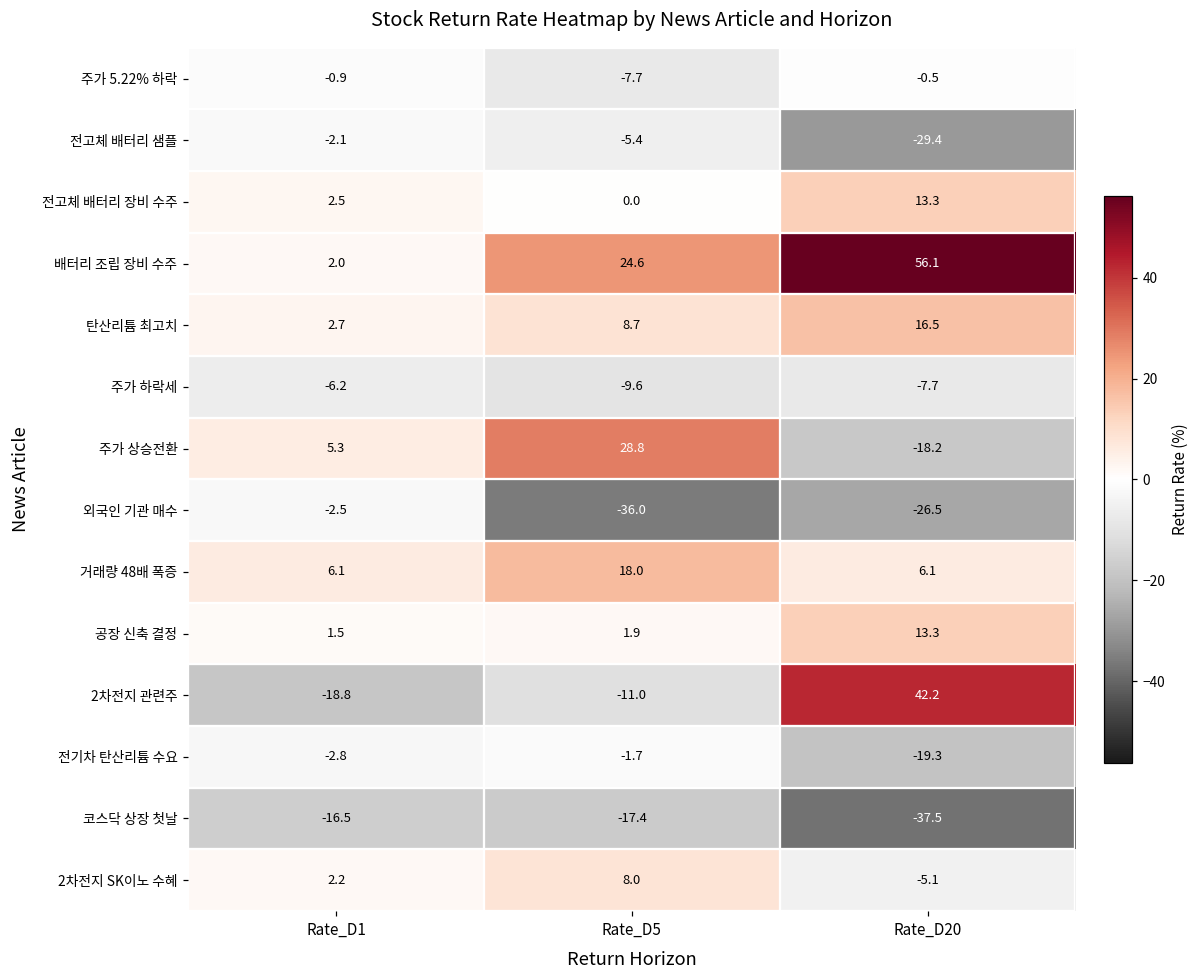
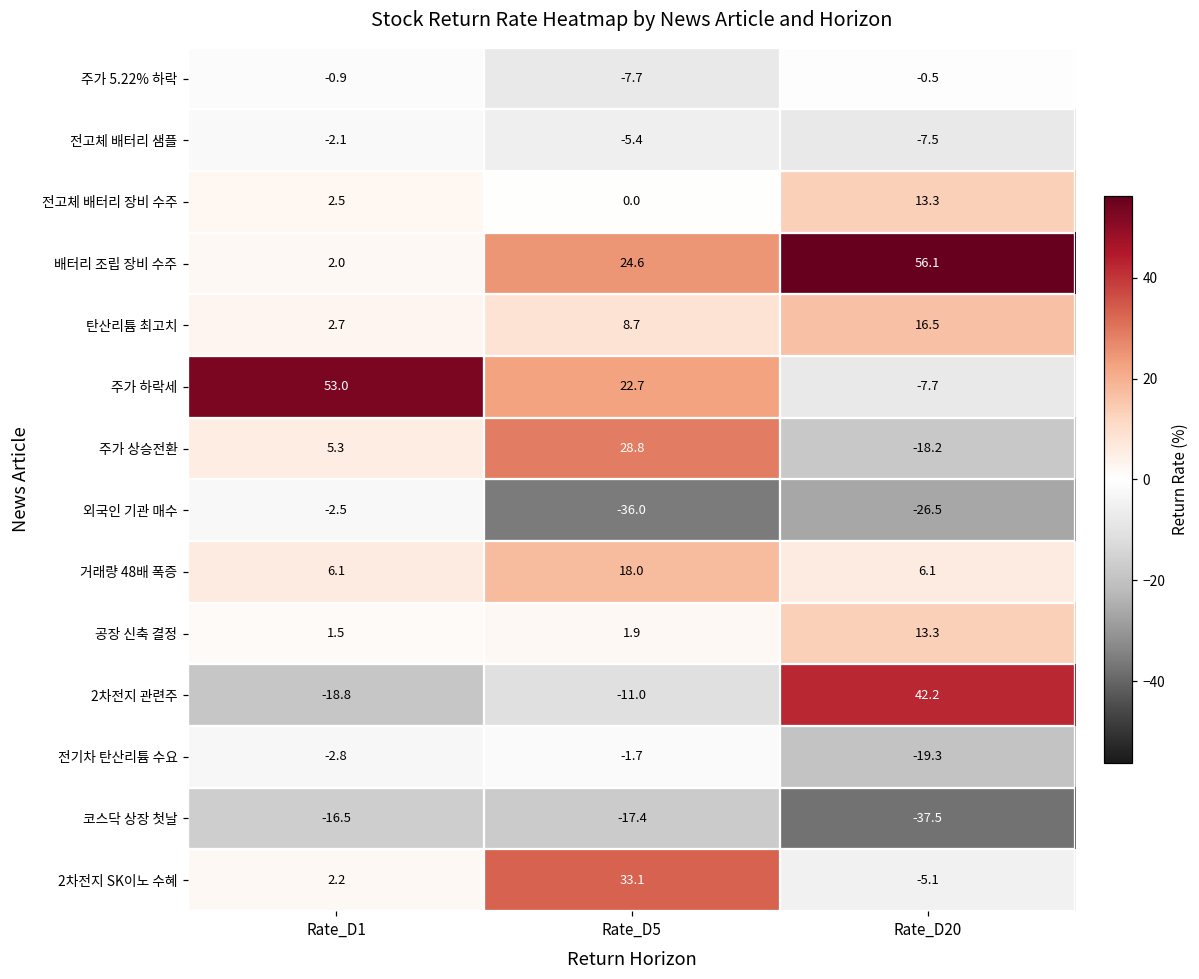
전고체 배터리 샘플, Rate_D20: -29.4 -> -7.5
주가 하락세, Rate_D1: -6.2 -> 53.0
주가 하락세, Rate_D5: -9.6 -> 22.7
2차전지 SK이노 수혜, Rate_D5: 8.0 -> 33.1
